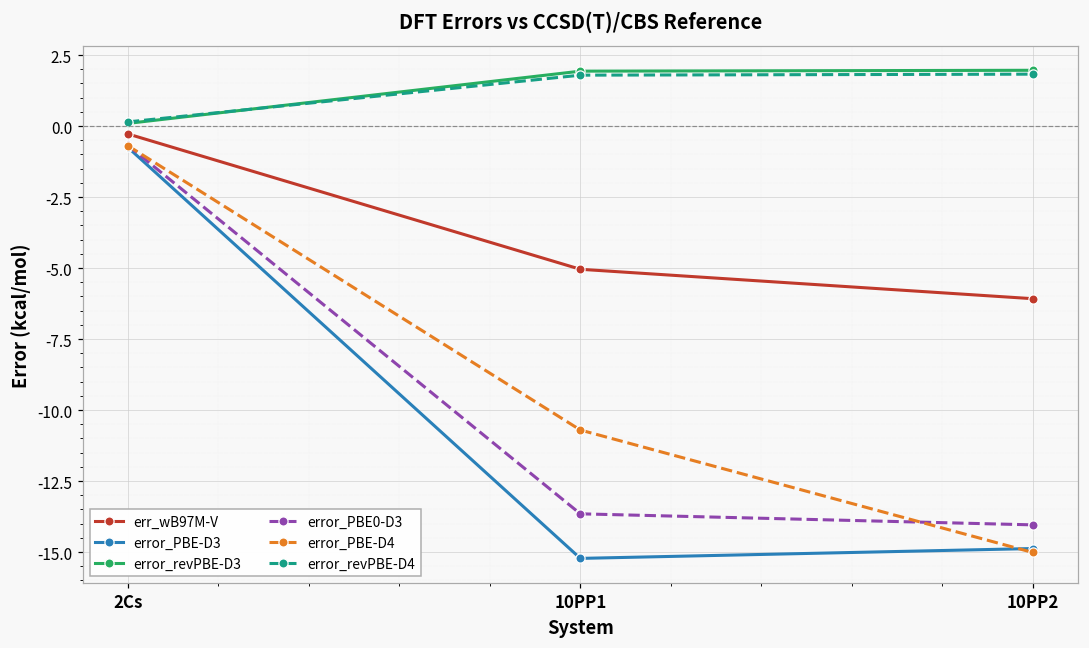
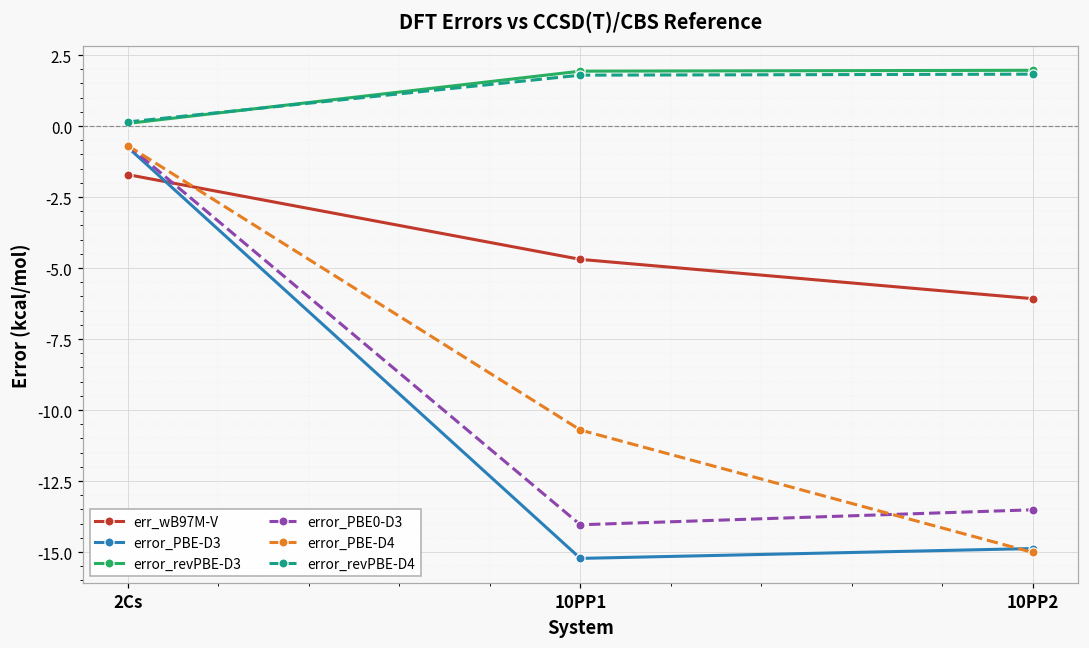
err_wB97M-V, 2Cs: -0.3 -> -1.7
err_wB97M-V, 10PP1: -5.0 -> -4.7
error_PBE0-D3, 10PP1: -13.7 -> -14.0
error_PBE0-D3, 10PP2: -14.0 -> -13.5
